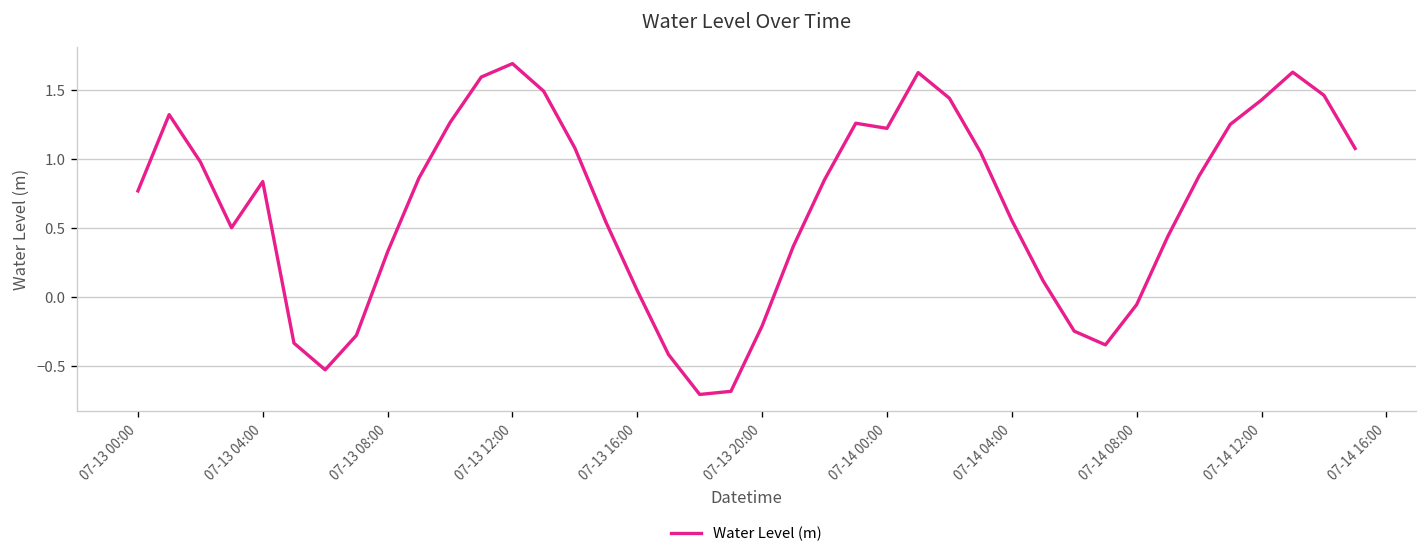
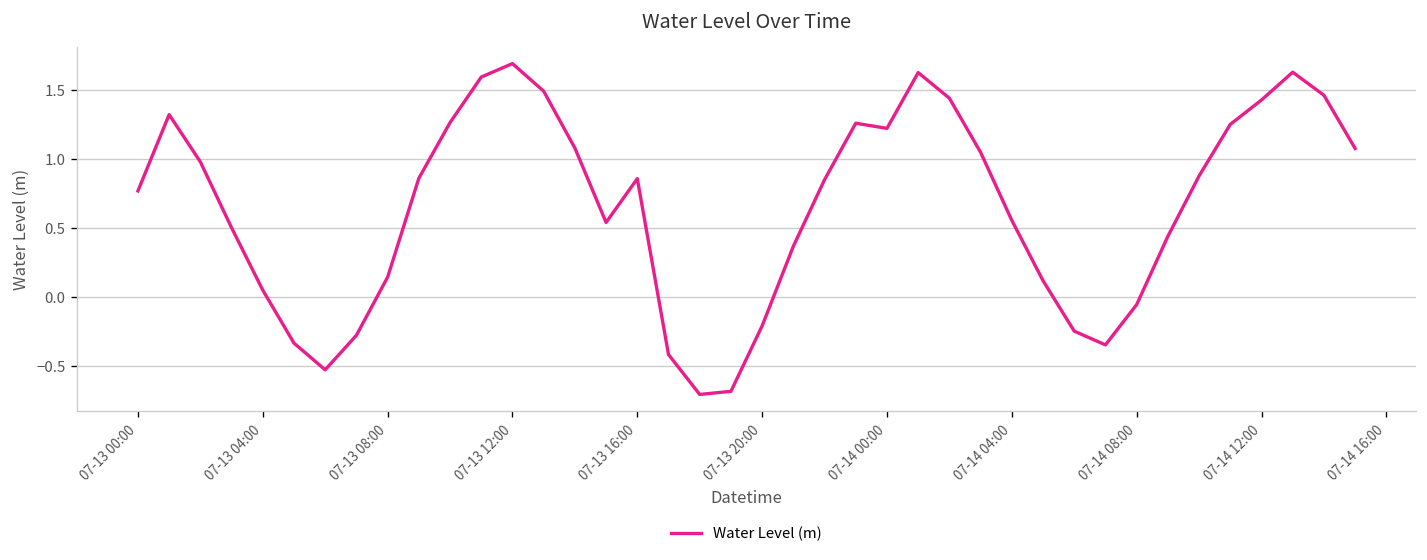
07-13 04:00: 0.84 -> 0.05
07-13 08:00: 0.33 -> 0.14
07-13 16:00: 0.05 -> 0.86
